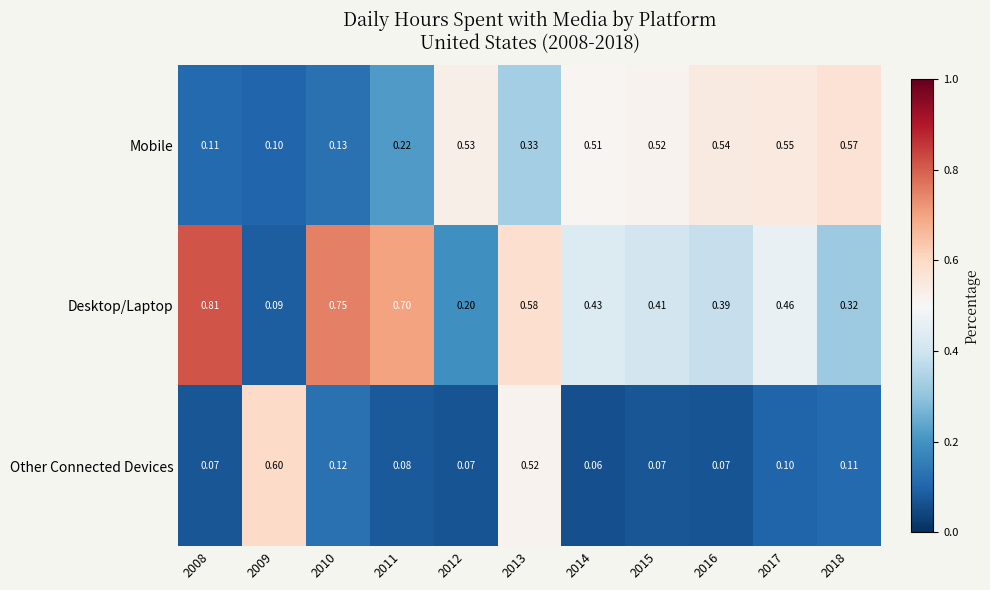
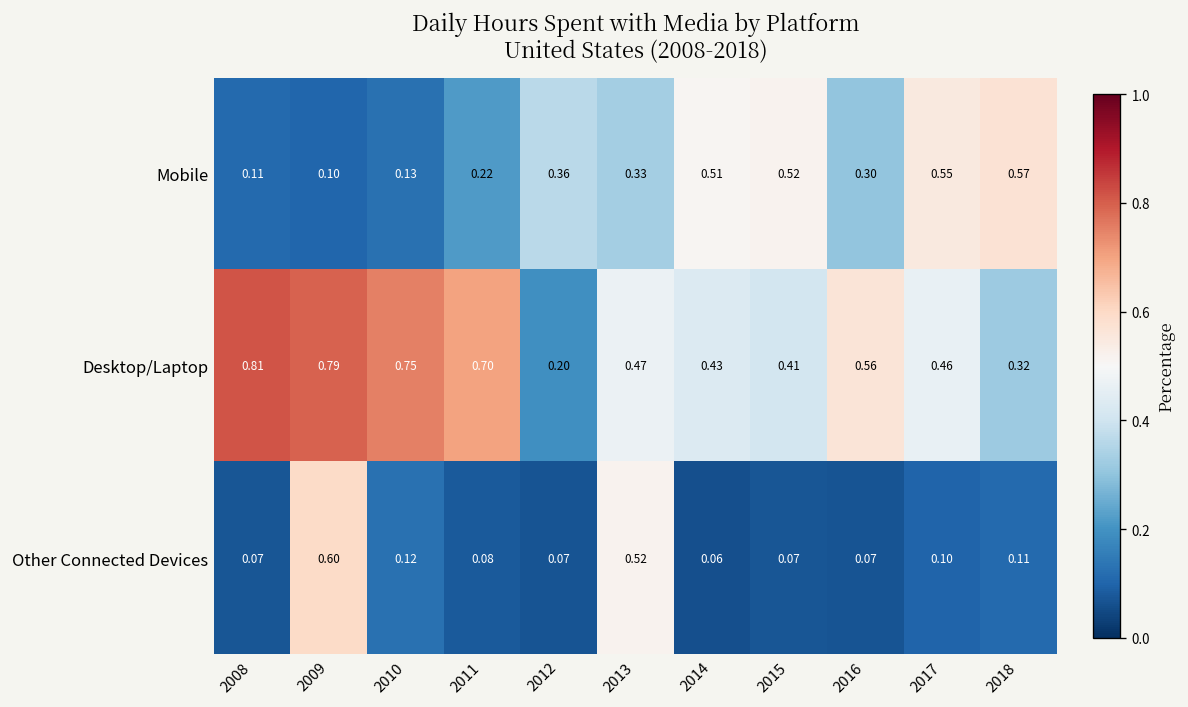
Mobile, 2012: 0.53 -> 0.36
Mobile, 2016: 0.54 -> 0.30
Desktop/Laptop, 2009: 0.09 -> 0.79
Desktop/Laptop, 2013: 0.58 -> 0.47
Desktop/Laptop, 2016: 0.39 -> 0.56
